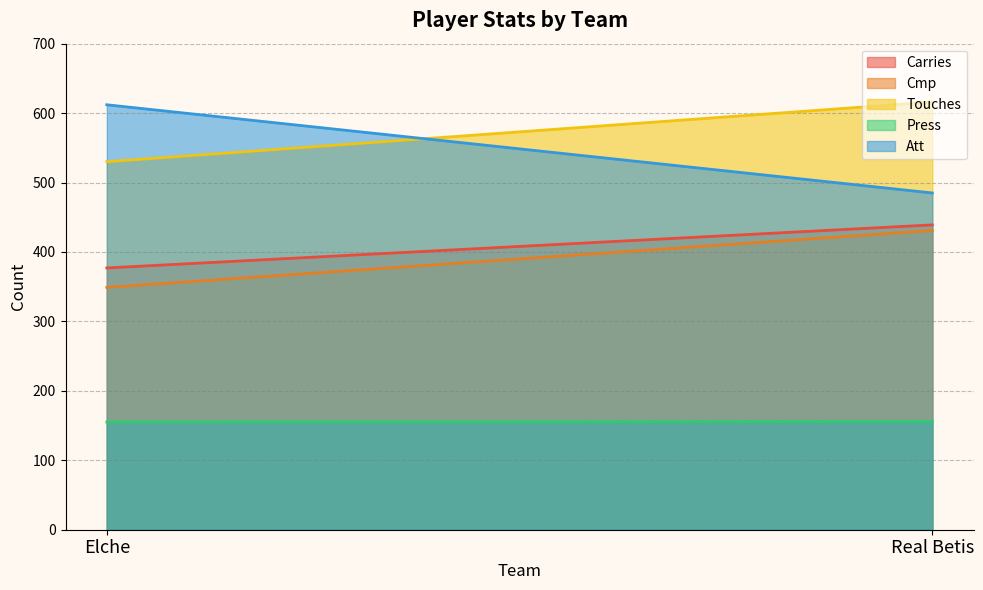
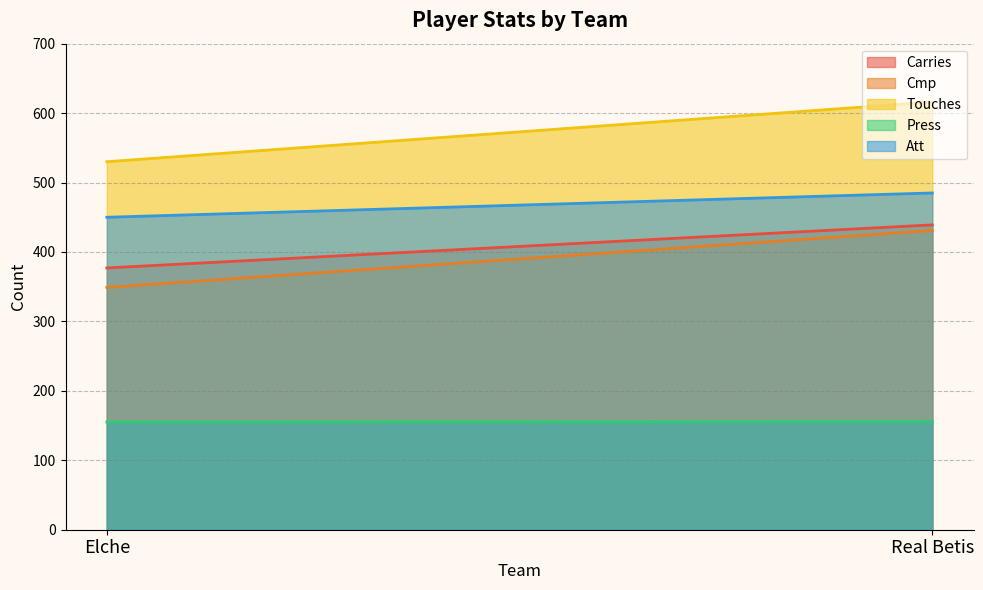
Att, Elche: 610 -> 450
